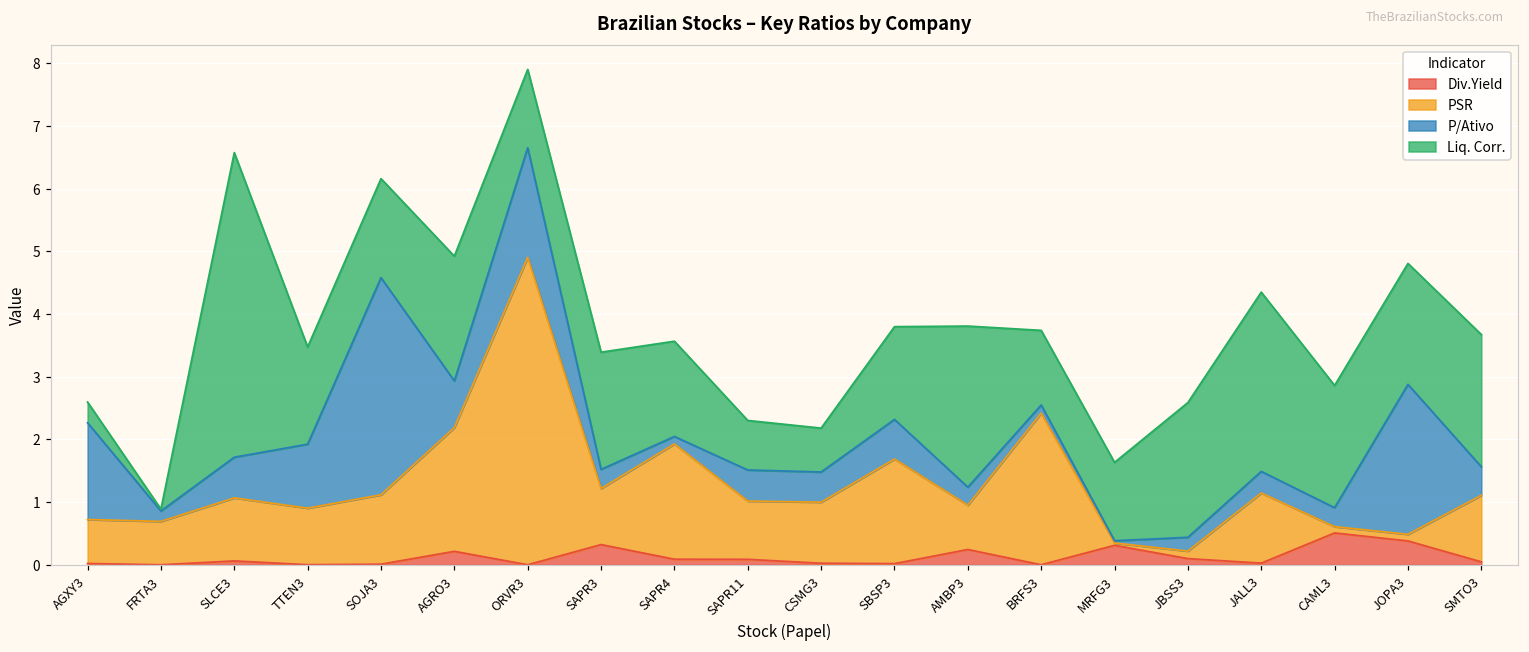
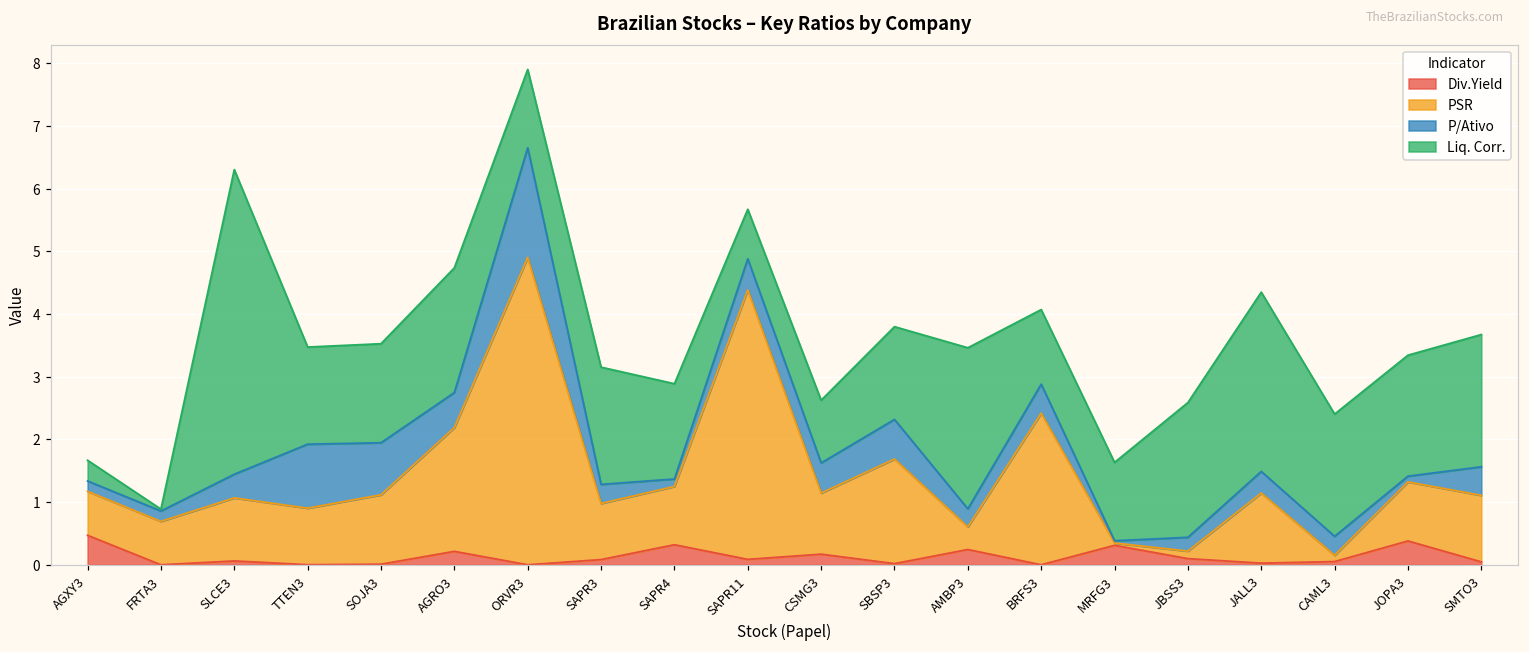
Div.Yield, AGXY3: 0.0 -> 0.5
P/Ativo, AGXY3: 1.5 -> 0.2
P/Ativo, SLCE3: 0.6 -> 0.4
P/Ativo, SOJA3: 3.5 -> 0.8
P/Ativo, AGRO3: 0.7 -> 0.6
Div.Yield, SAPR3: 0.3 -> 0.1
Div.Yield, SAPR4: 0.1 -> 0.3
PSR, SAPR4: 1.8 -> 0.9
PSR, SAPR11: 0.9 -> 4.3
Div.Yield, CSMG3: 0.0 -> 0.2
Liq. Corr., CSMG3: 0.7 -> 1.0
PSR, AMBP3: 0.7 -> 0.4
P/Ativo, BRFS3: 0.1 -> 0.5
Div.Yield, CAML3: 0.5 -> 0.1
PSR, JOPA3: 0.1 -> 0.9
P/Ativo, JOPA3: 2.4 -> 0.1
